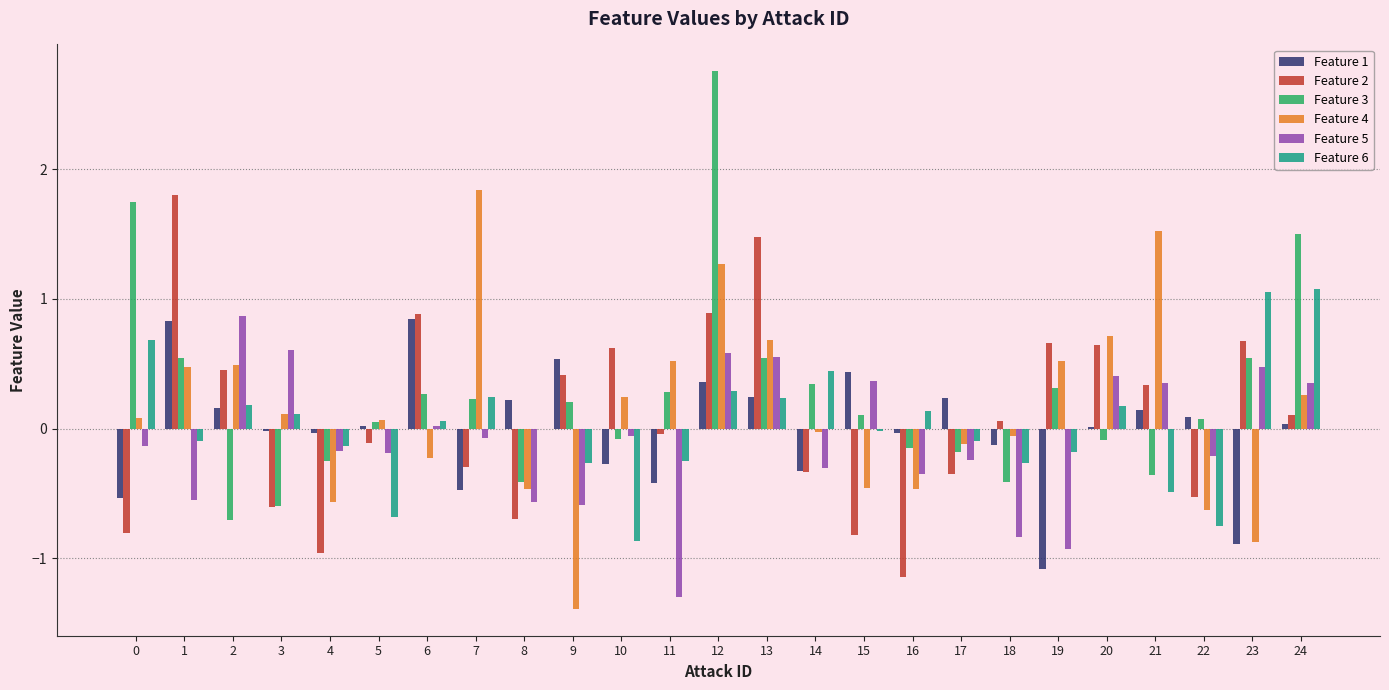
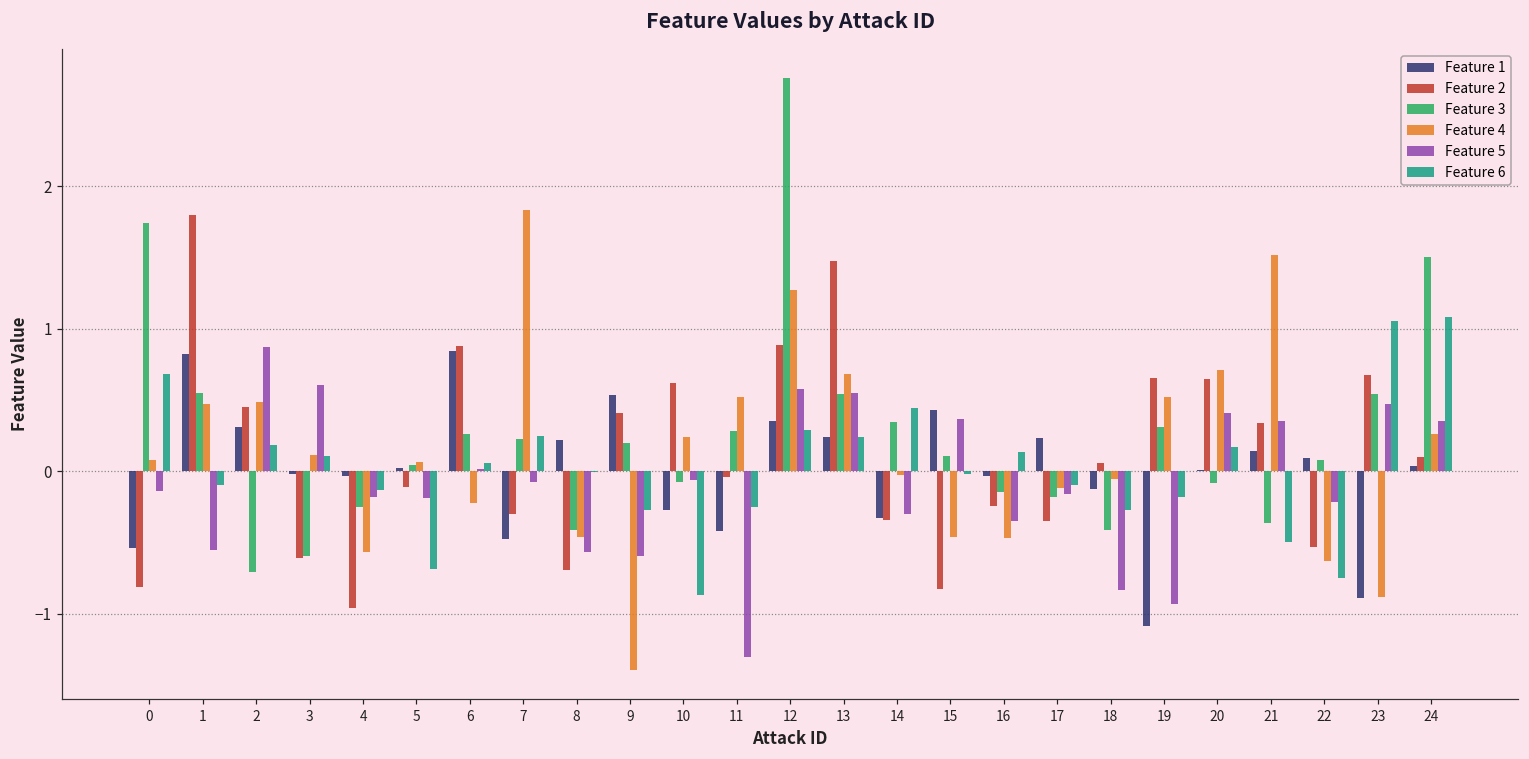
Feature 1, 2: 0.16 -> 0.31
Feature 2, 16: -1.14 -> -0.24
Feature 5, 17: -0.24 -> -0.16
